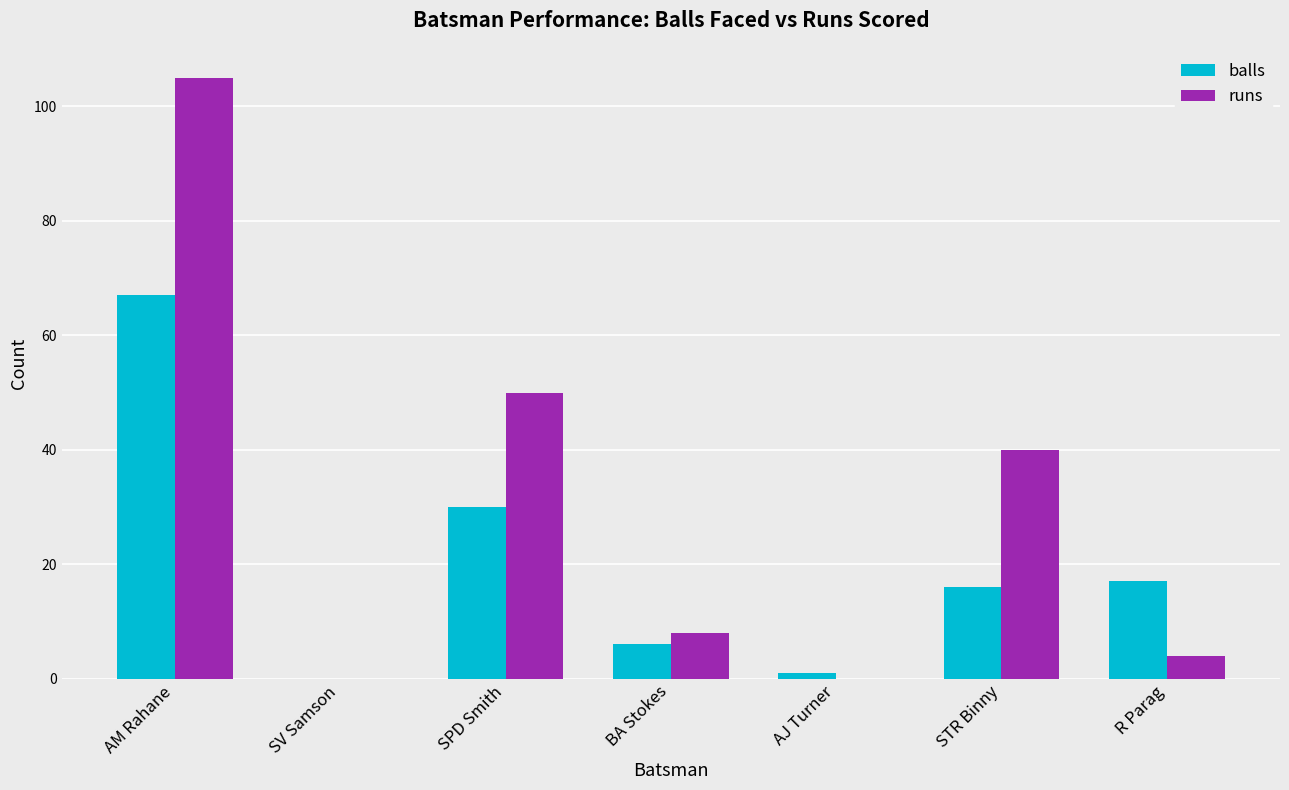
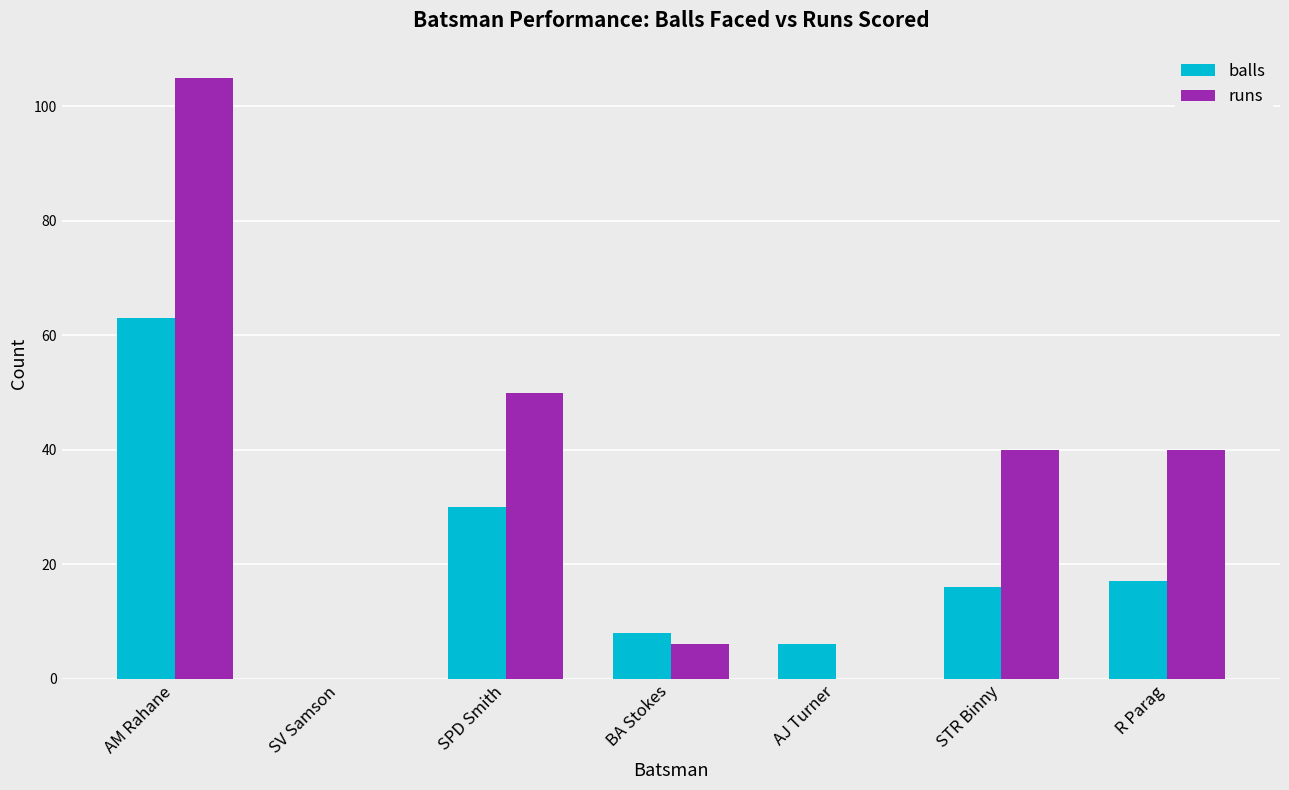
balls, AM Rahane: 67 -> 63
balls, BA Stokes: 6 -> 8
runs, BA Stokes: 8 -> 6
balls, AJ Turner: 1 -> 6
runs, R Parag: 4 -> 40
